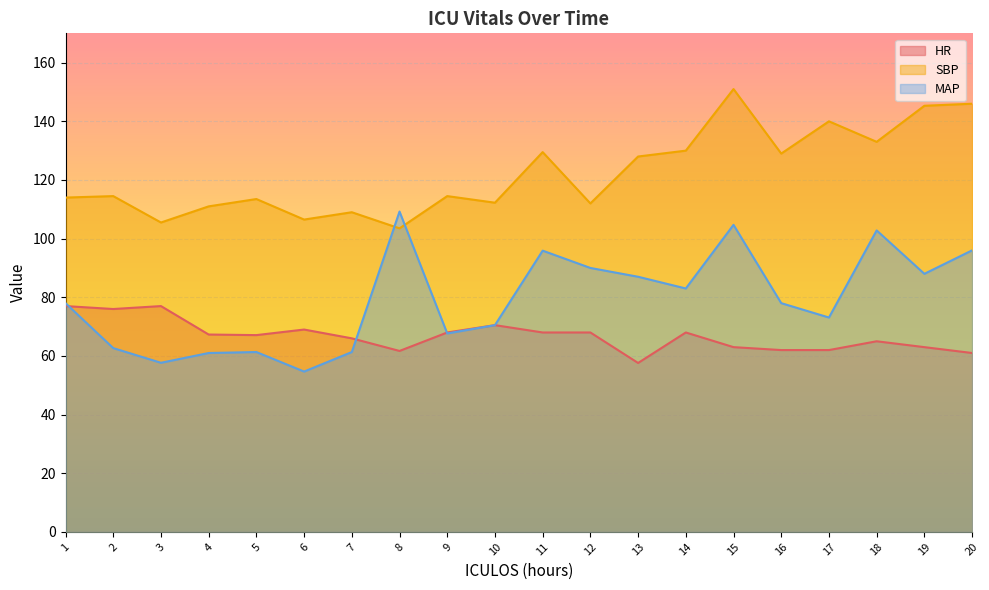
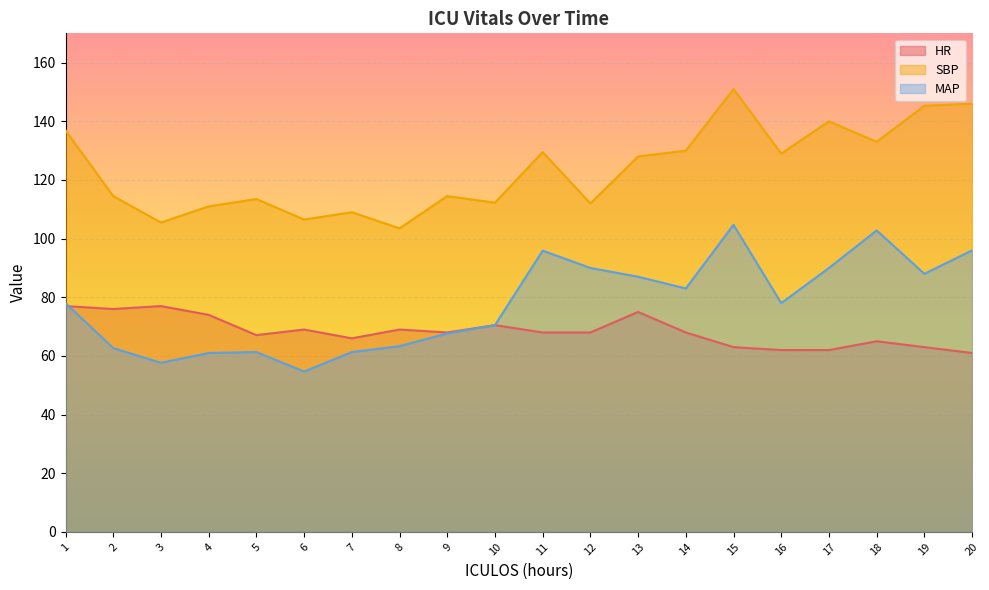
SBP, 1: 114 -> 137
HR, 4: 67 -> 74
HR, 8: 62 -> 69
MAP, 8: 109 -> 63
HR, 13: 58 -> 75
MAP, 17: 73 -> 90
